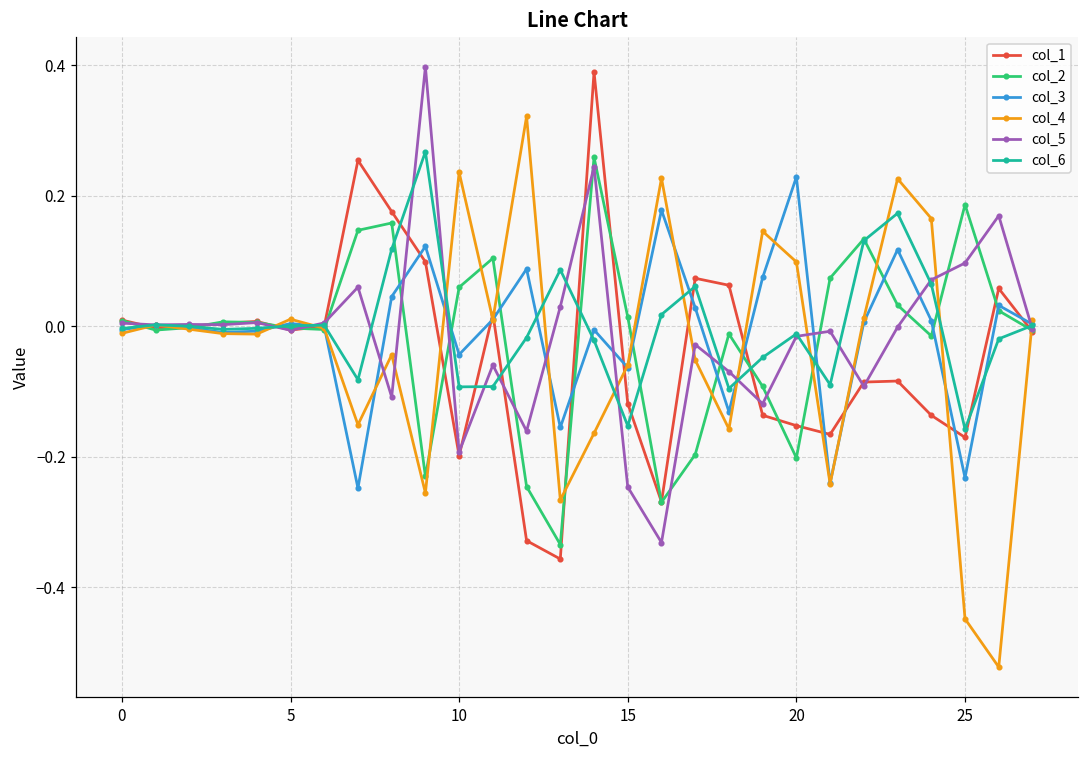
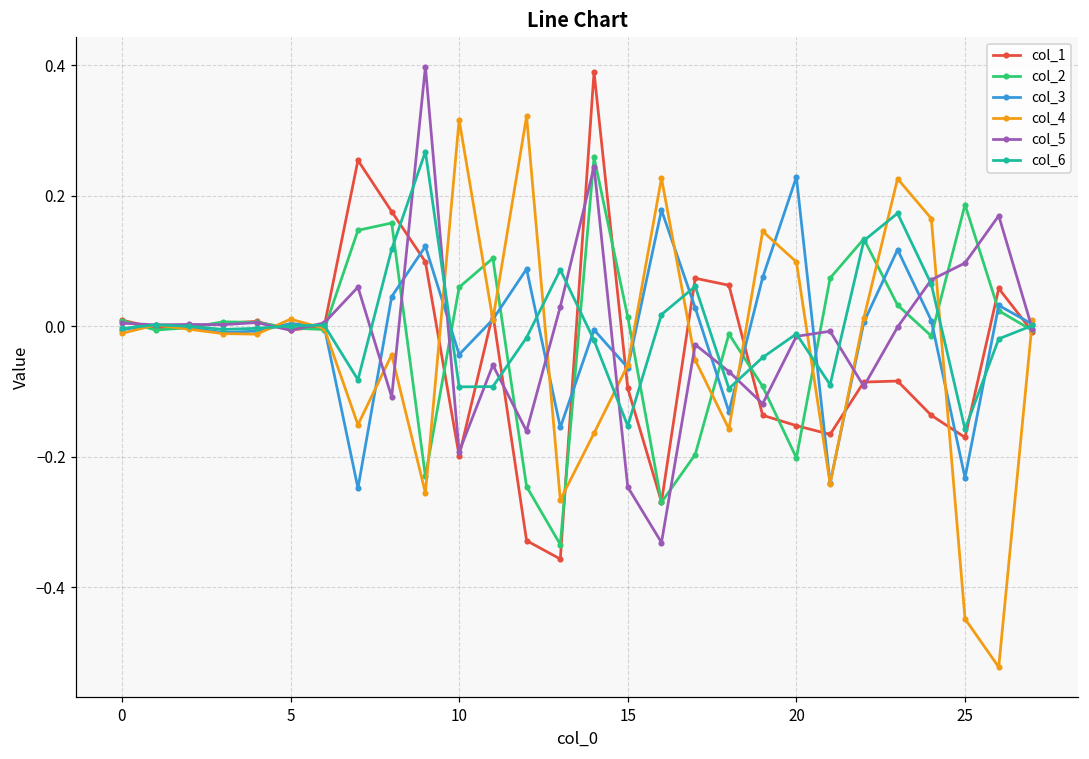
col_4, 10: 0.24 -> 0.32
col_1, 15: -0.12 -> -0.09
